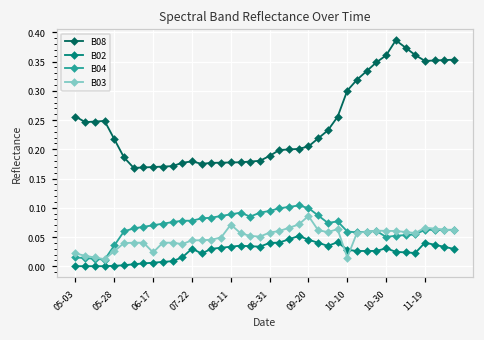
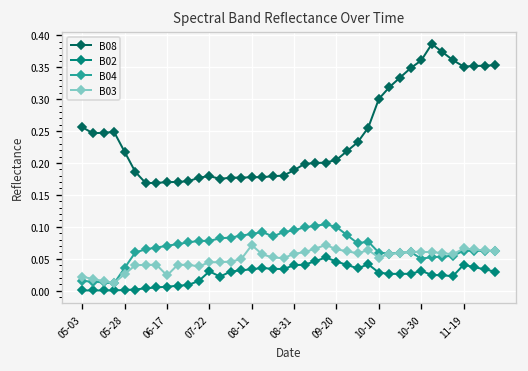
B03, 09-20: 0.09 -> 0.06
B03, 10-10: 0.01 -> 0.05
